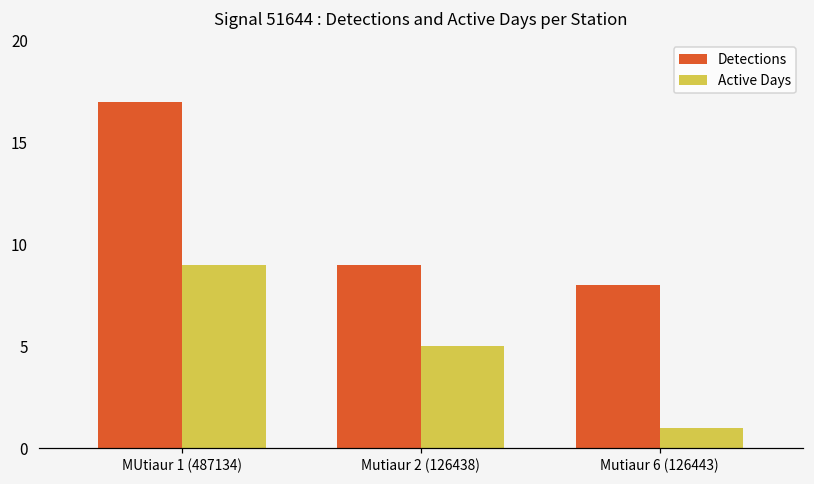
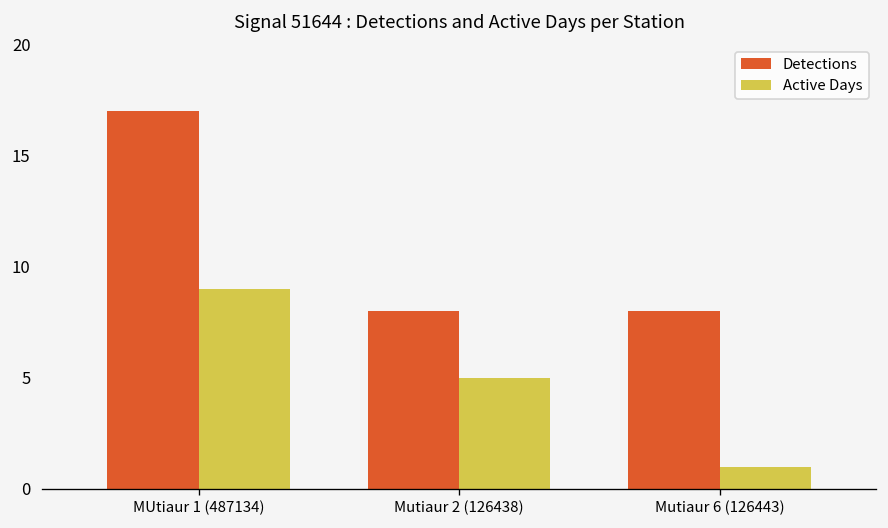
Detections, Mutiaur 2 (126438): 9 -> 8
